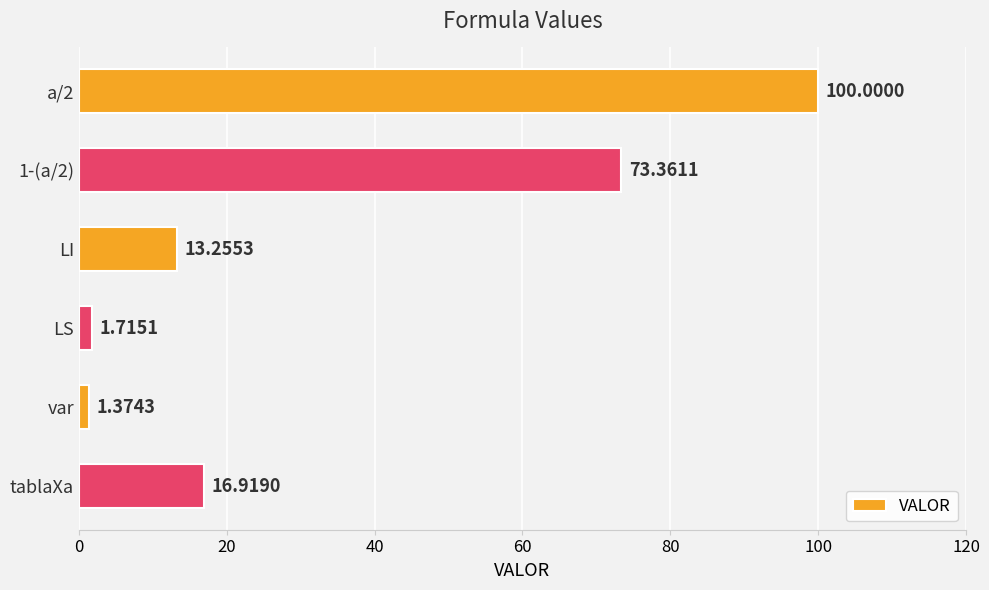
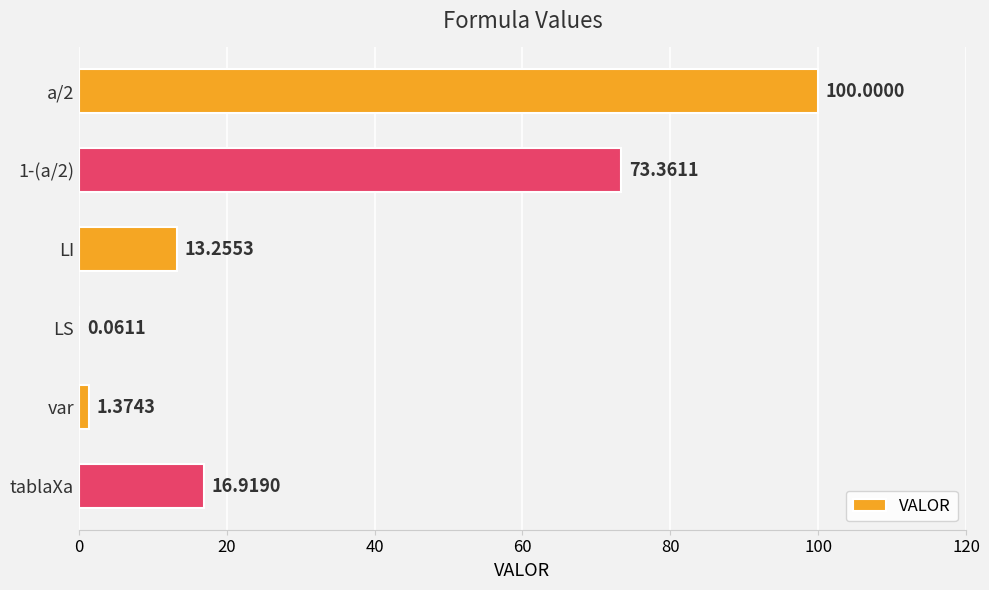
LS: 1.7151 -> 0.0611
